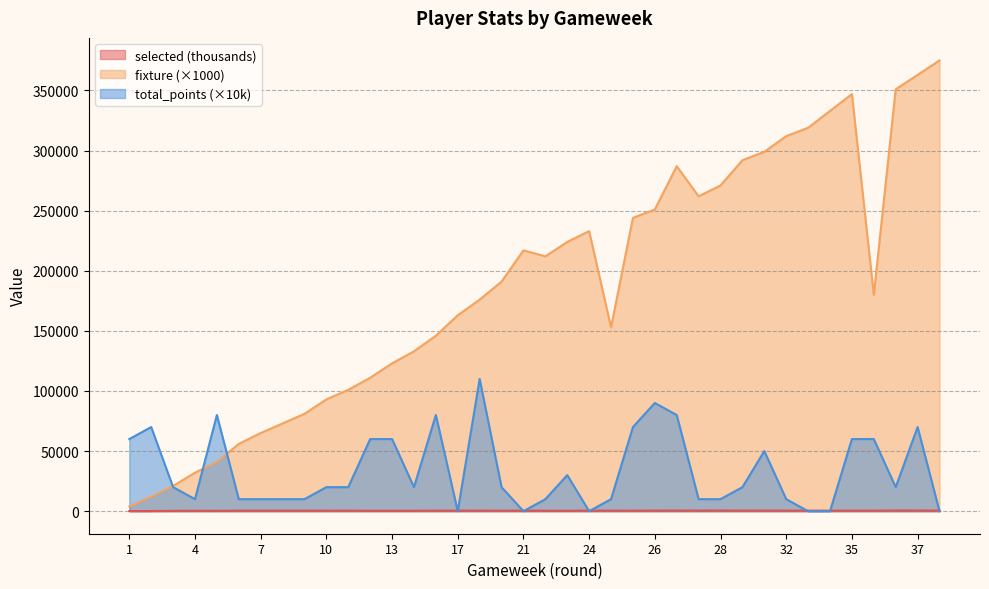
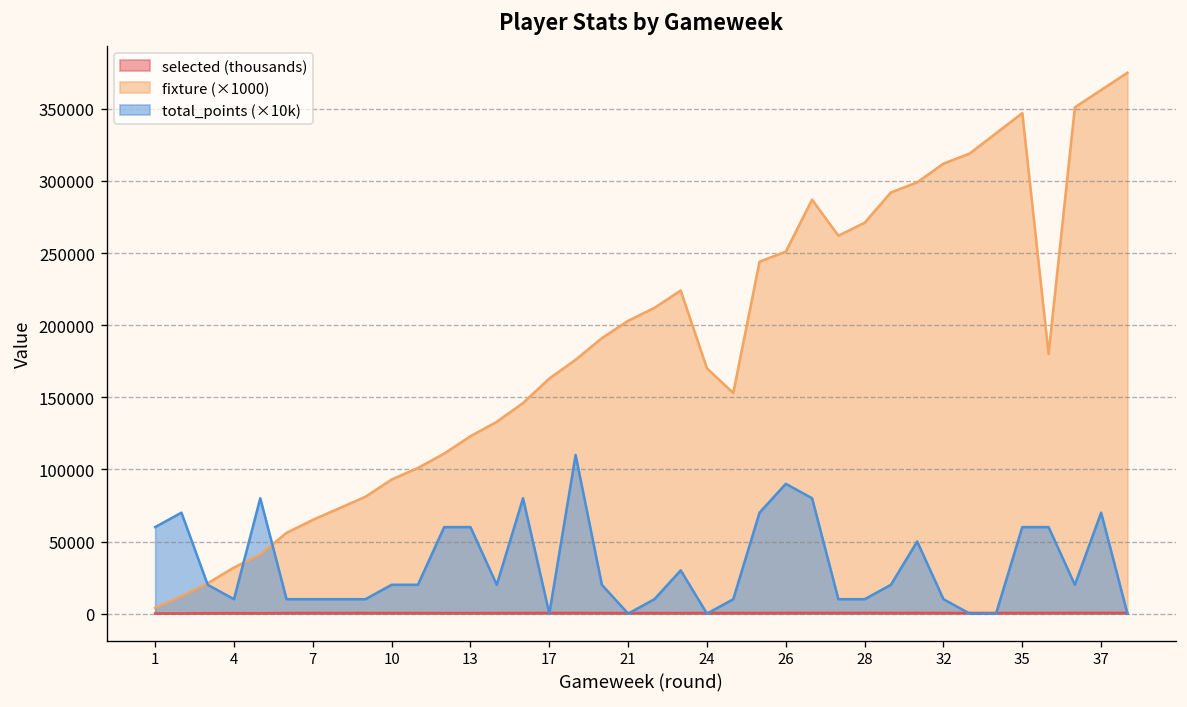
fixture (×1000), 21: 217000 -> 203000
fixture (×1000), 24: 233000 -> 170000
